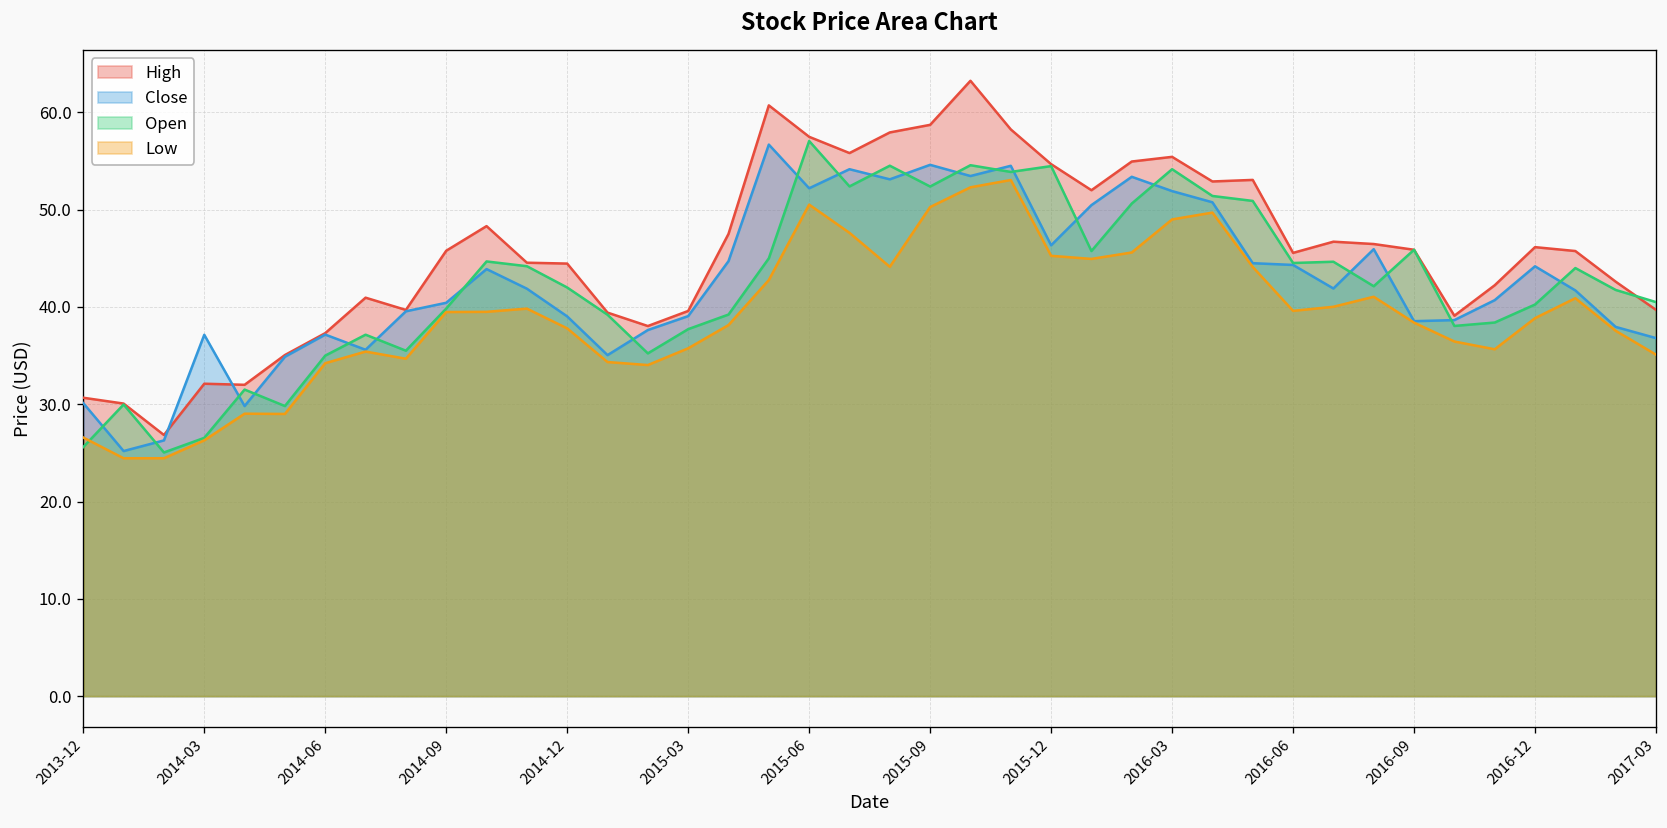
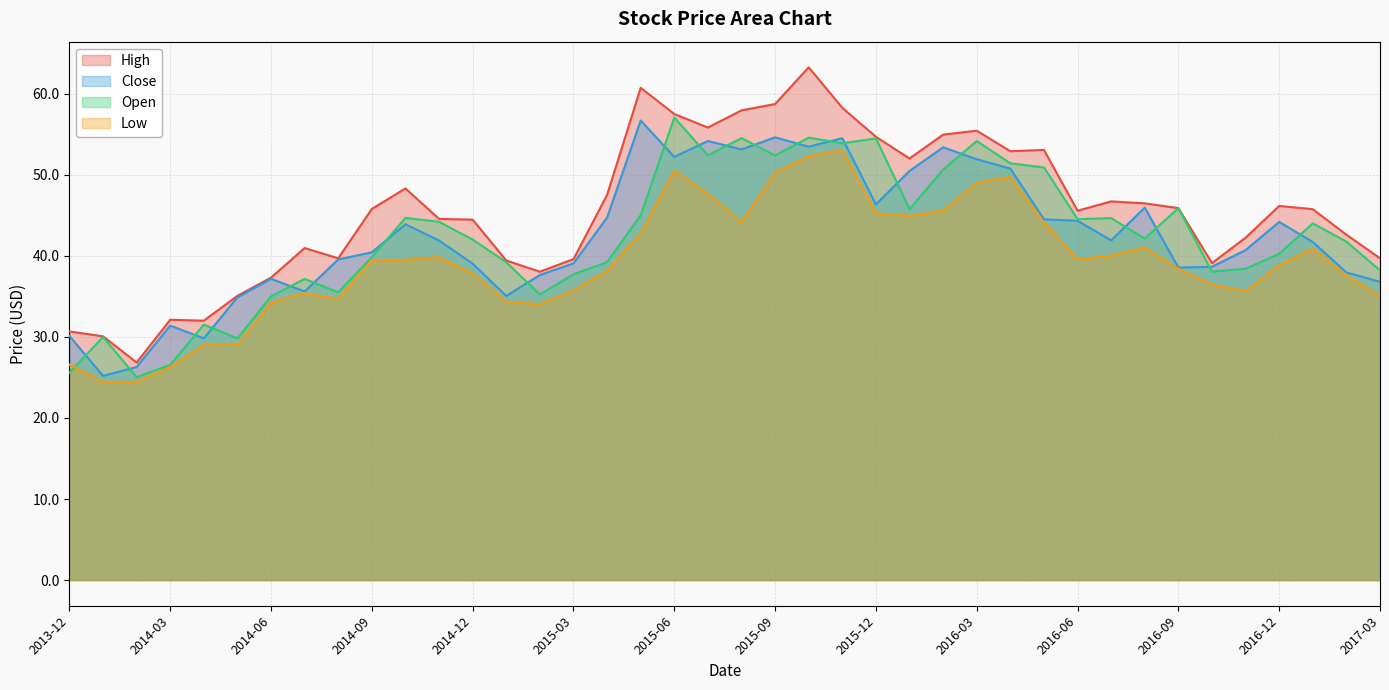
Close, 2014-03: 37 -> 31
Open, 2017-03: 41 -> 38
